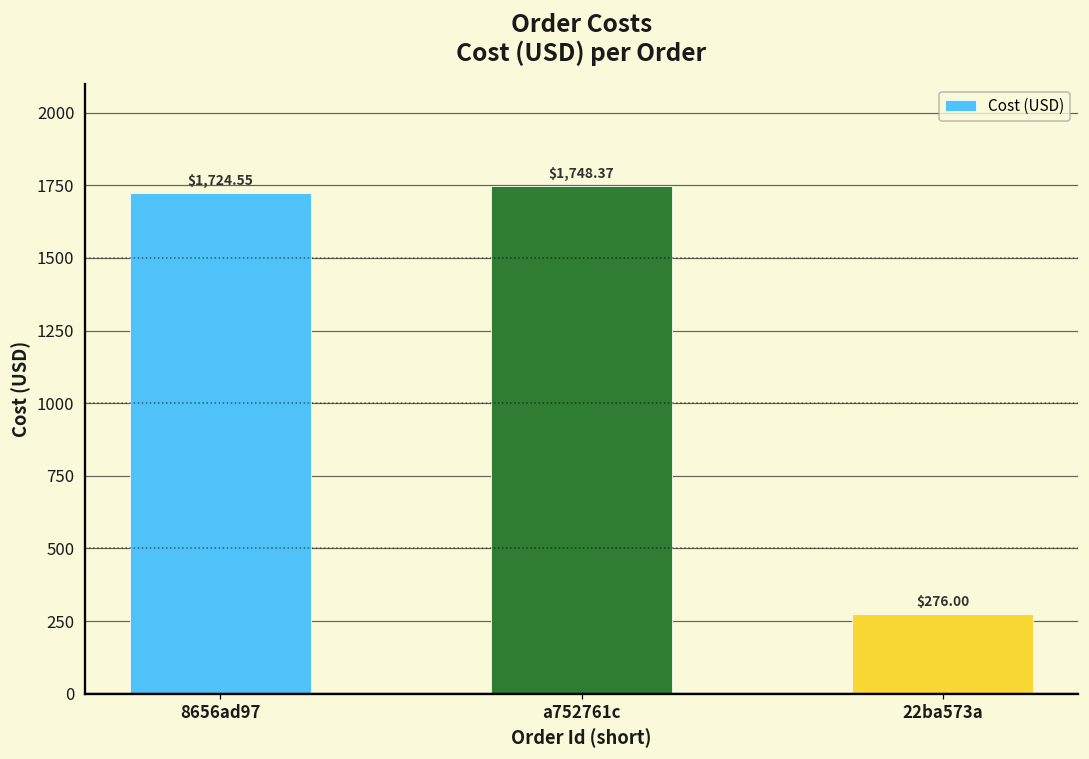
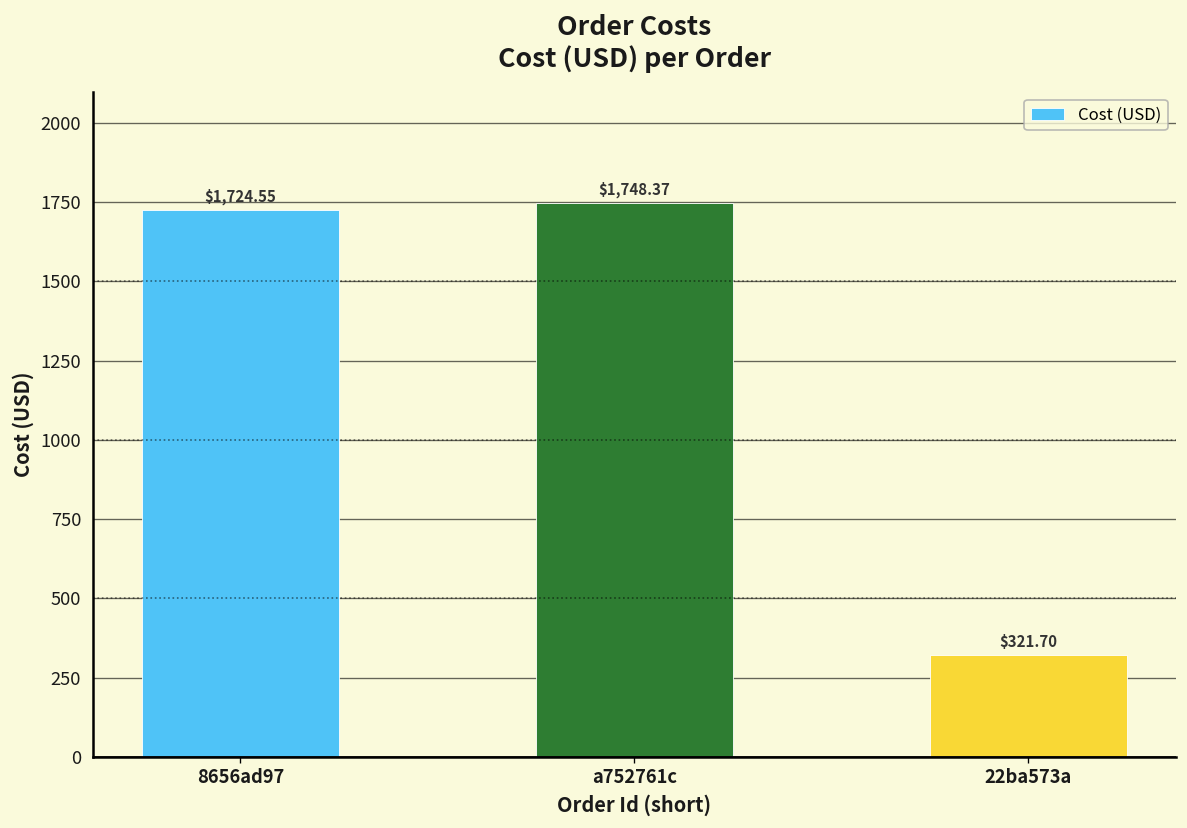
22ba573a: $276.00 -> $321.70
